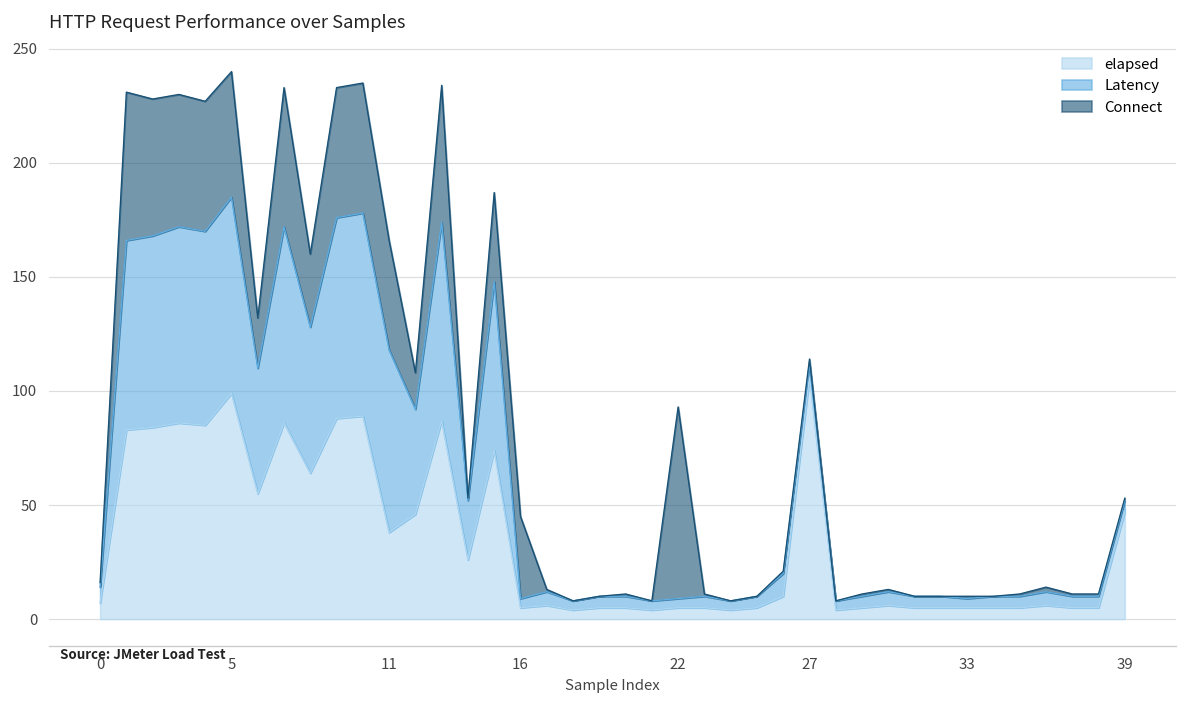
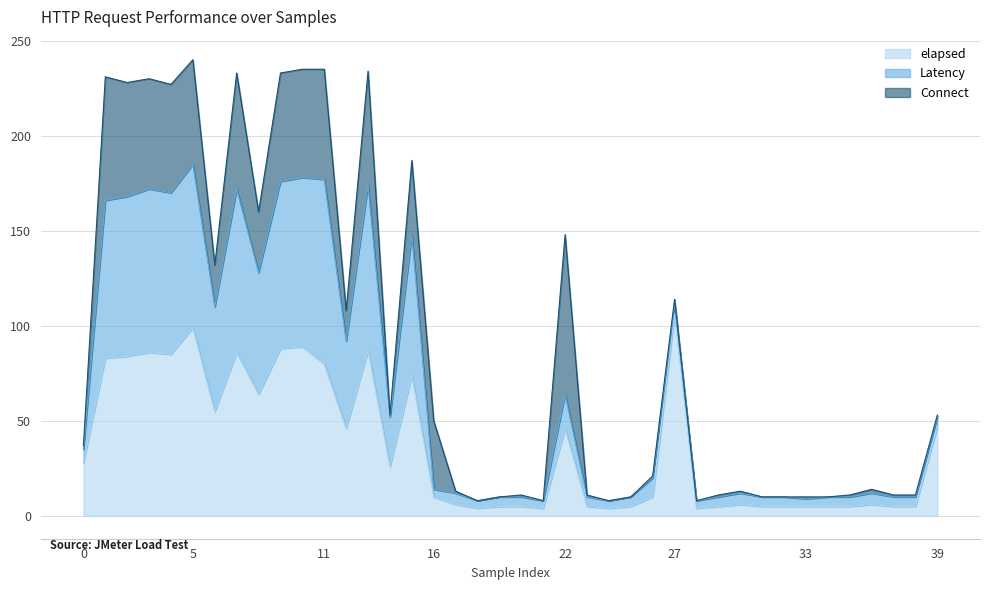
elapsed, 0: 7 -> 28
elapsed, 11: 38 -> 80
Latency, 11: 80 -> 97
Connect, 11: 48 -> 58
elapsed, 16: 5 -> 10
elapsed, 22: 5 -> 46
Latency, 22: 4 -> 18
